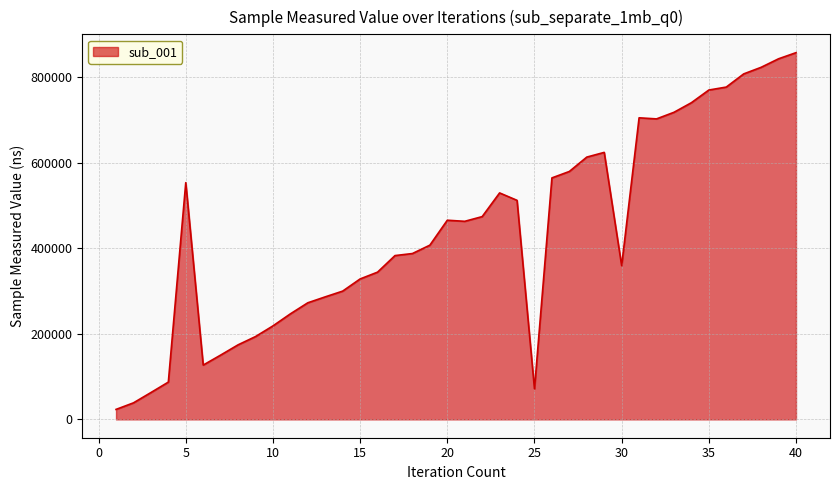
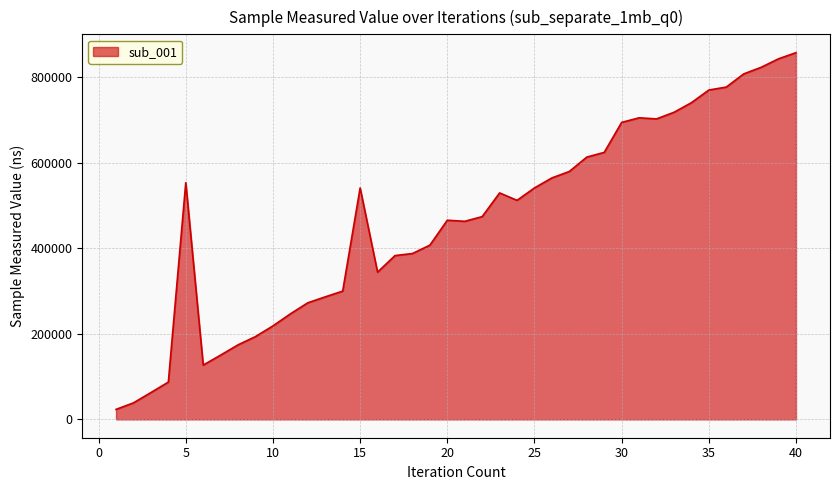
15: 330000 -> 540000
25: 70000 -> 540000
30: 360000 -> 690000
